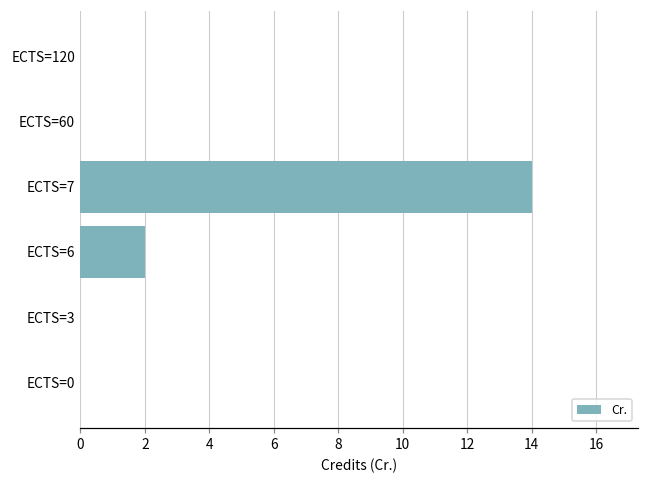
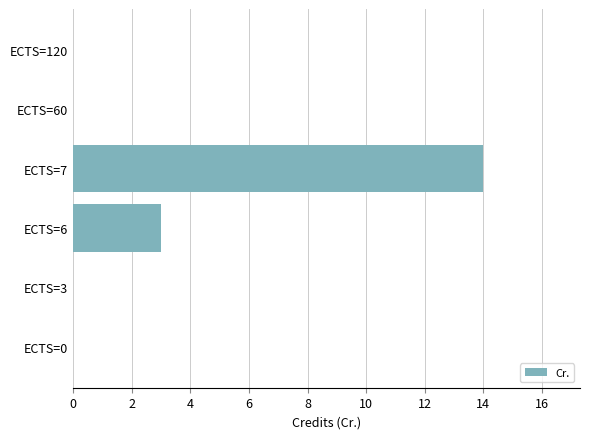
ECTS=6: 2 -> 3
